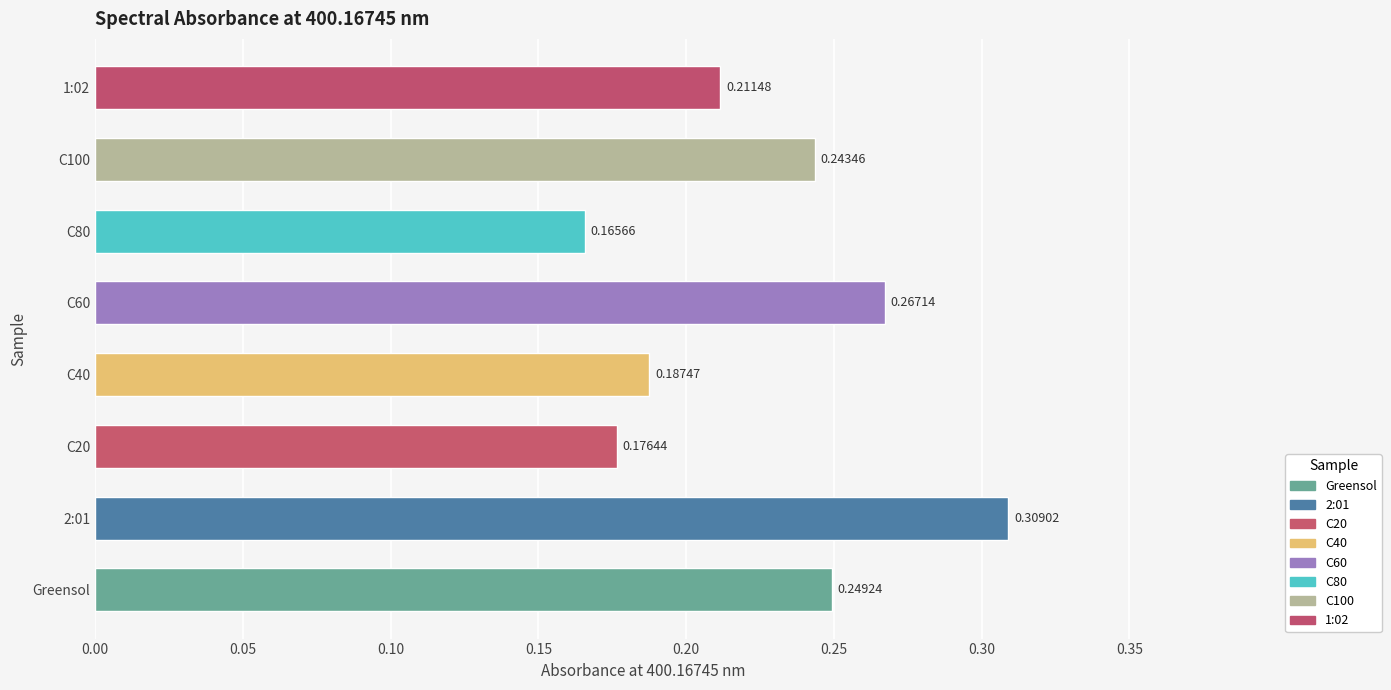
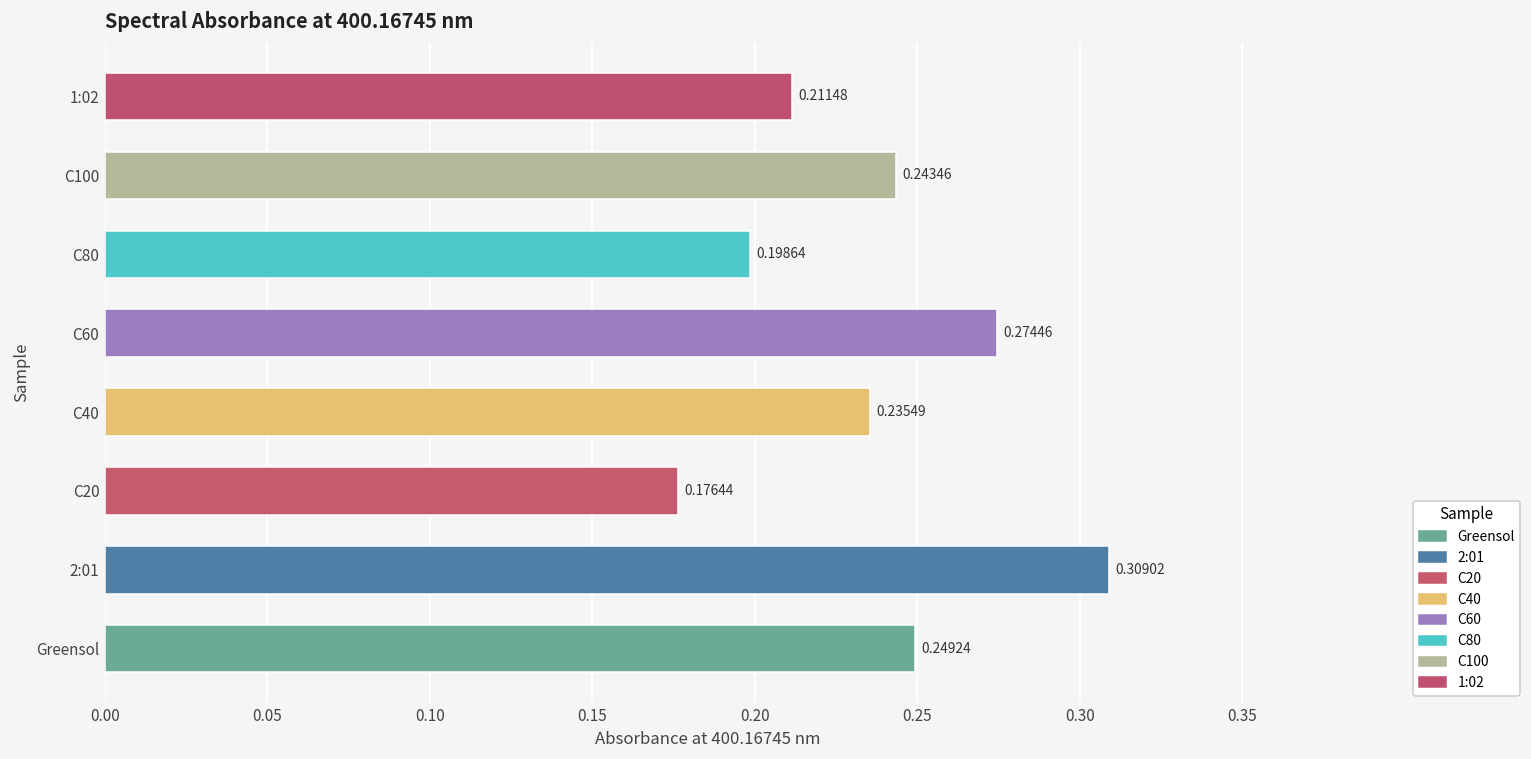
C80: 0.16566 -> 0.19864
C60: 0.26714 -> 0.27446
C40: 0.18747 -> 0.23549
